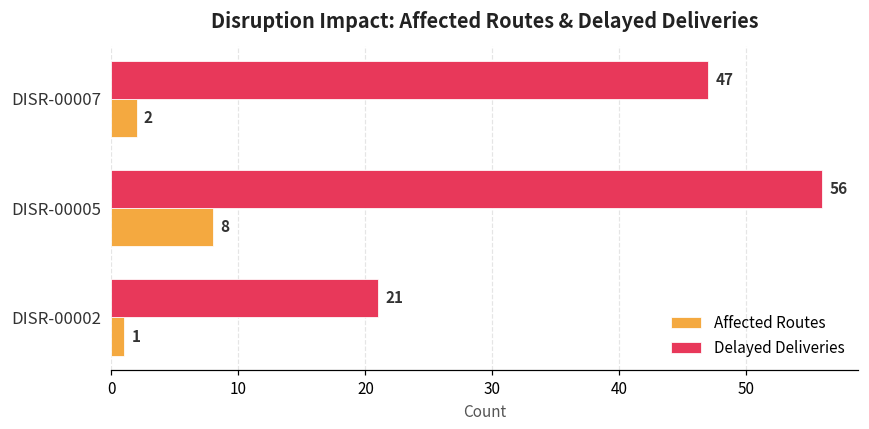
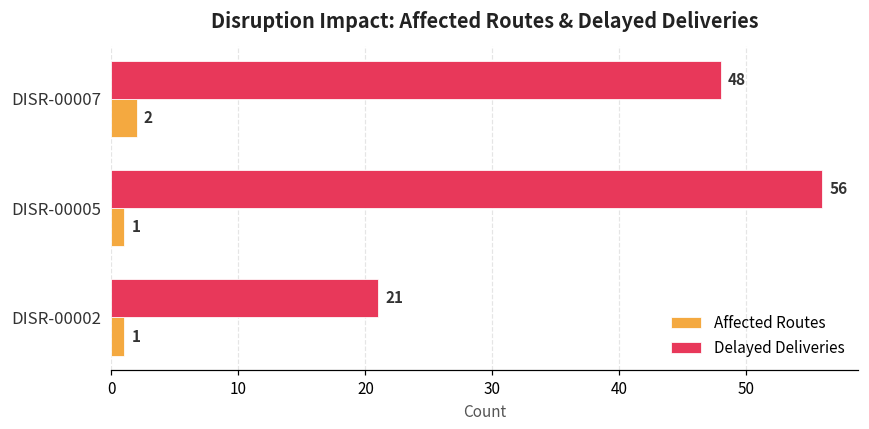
Delayed Deliveries, DISR-00007: 47 -> 48
Affected Routes, DISR-00005: 8 -> 1
